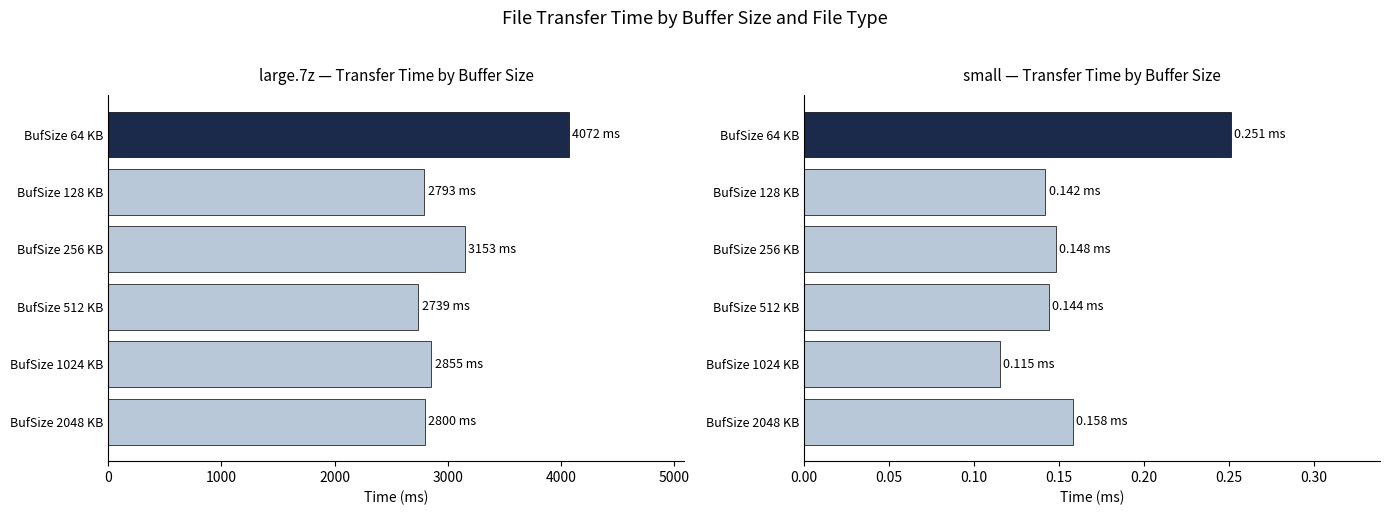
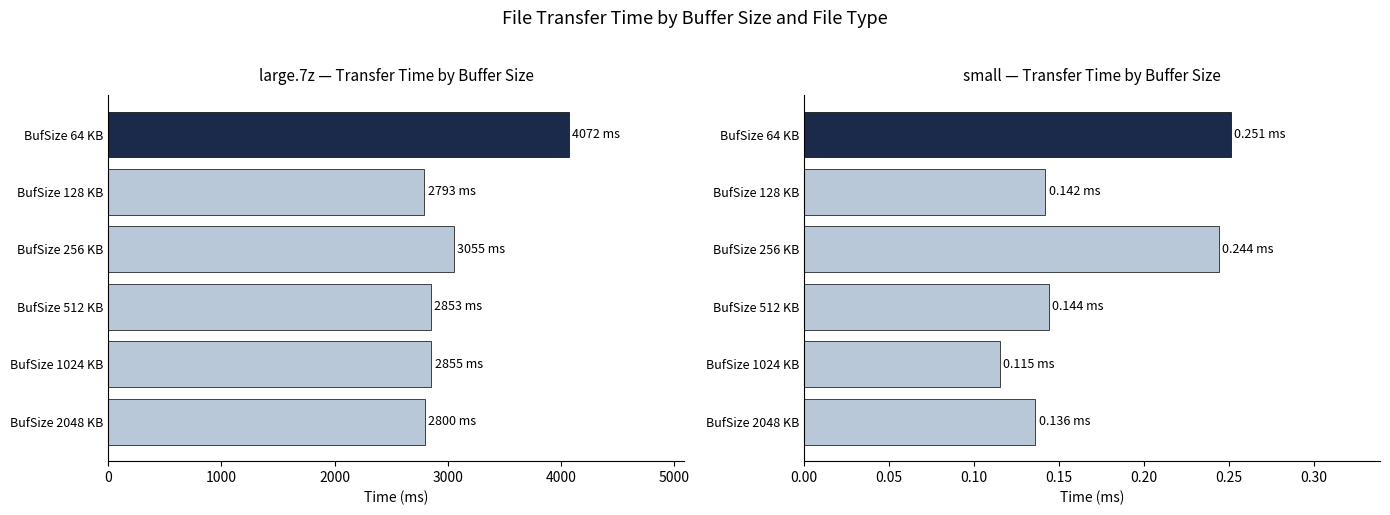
large.7z — Transfer Time by Buffer Size, BufSize 256 KB: 3153 -> 3055
large.7z — Transfer Time by Buffer Size, BufSize 512 KB: 2739 -> 2853
small — Transfer Time by Buffer Size, BufSize 256 KB: 0.148 -> 0.244
small — Transfer Time by Buffer Size, BufSize 2048 KB: 0.158 -> 0.136
